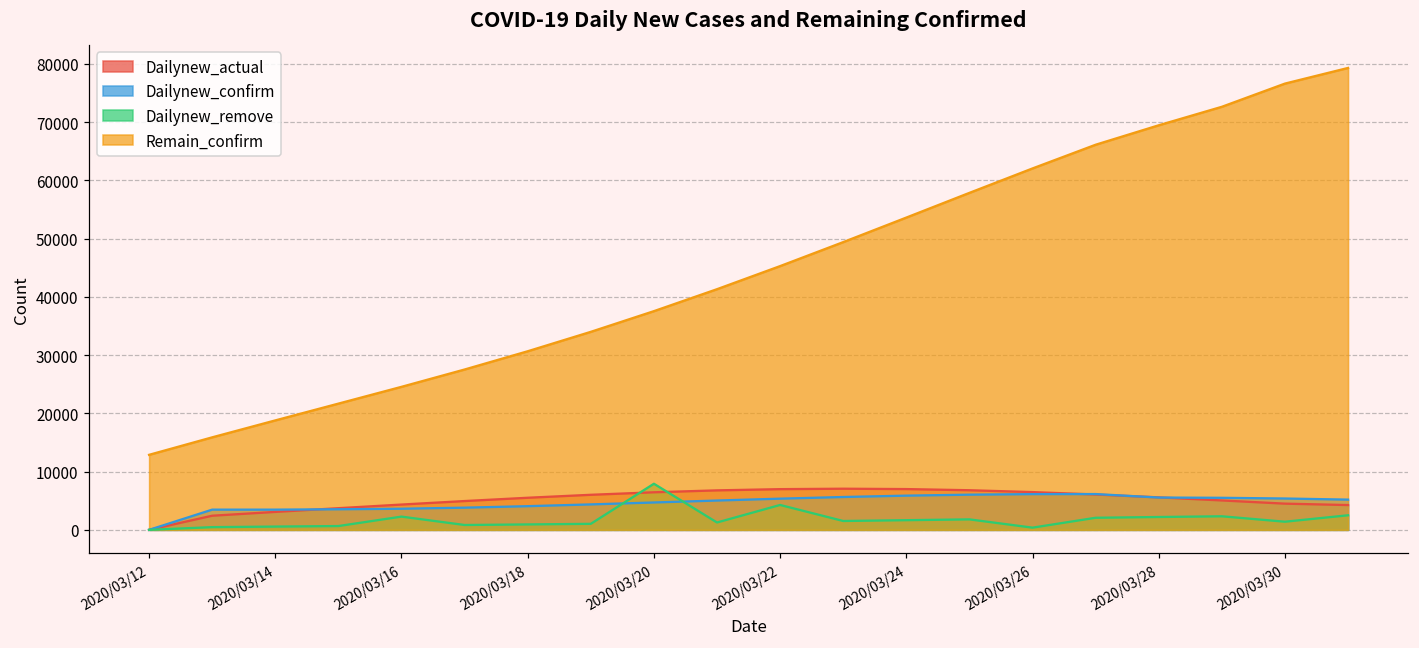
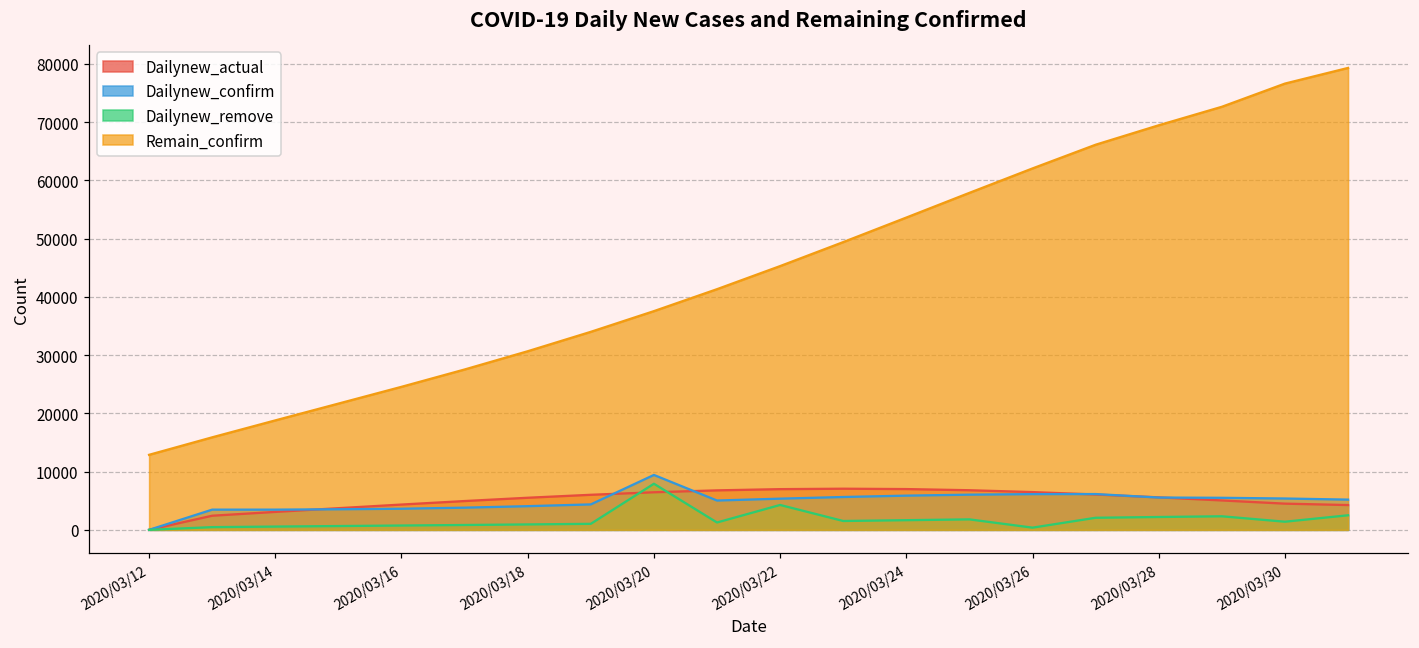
Dailynew_remove, 2020/03/16: 2000 -> 1000
Dailynew_confirm, 2020/03/20: 5000 -> 9000
